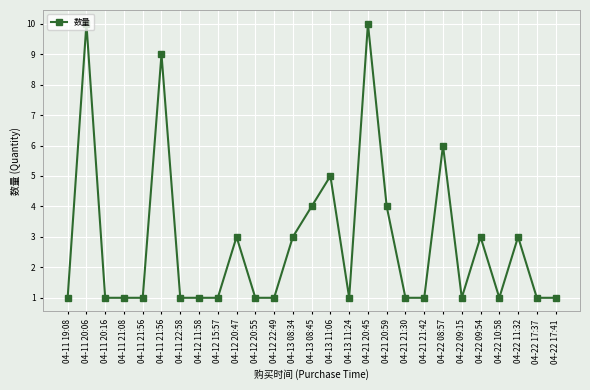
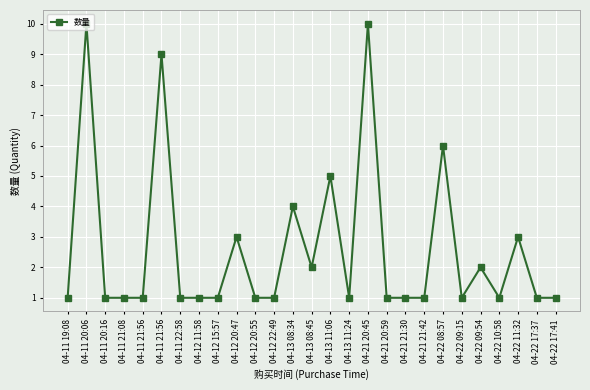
04-13 08:34: 3 -> 4
04-13 08:45: 4 -> 2
04-21 20:59: 4 -> 1
04-22 09:54: 3 -> 2
